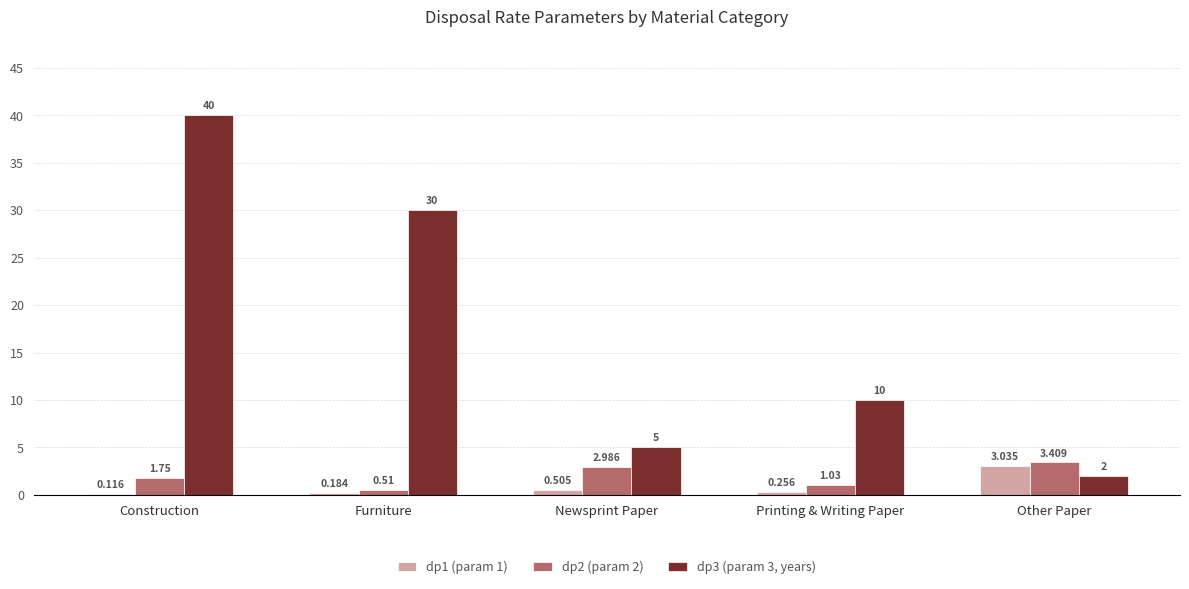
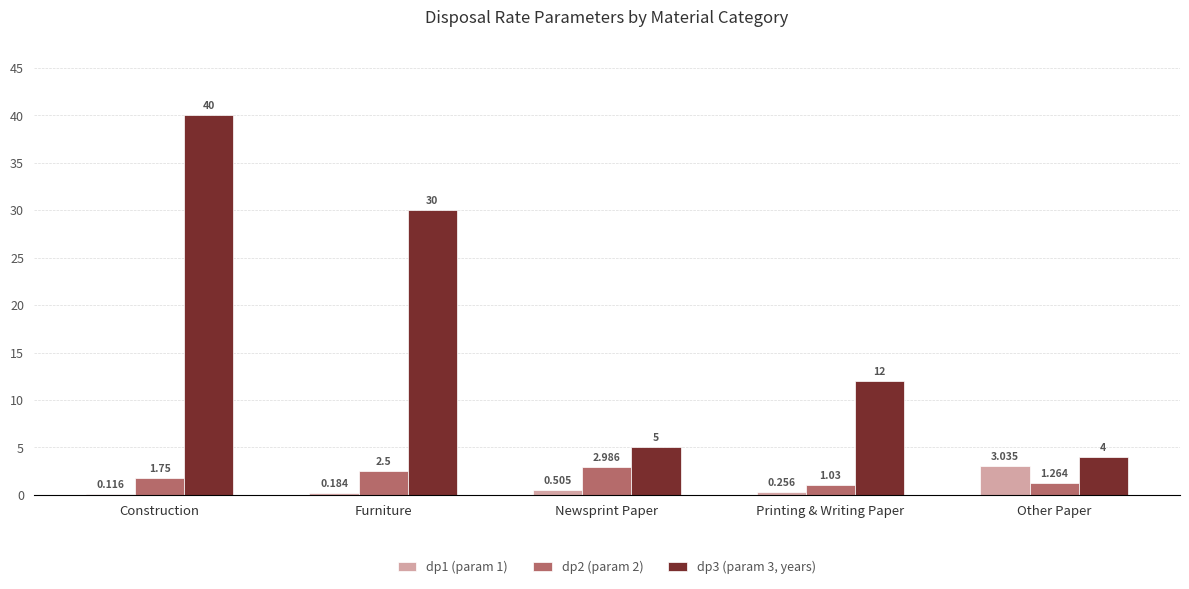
dp2 (param 2), Furniture: 0.51 -> 2.5
dp3 (param 3, years), Printing & Writing Paper: 10 -> 12
dp2 (param 2), Other Paper: 3.409 -> 1.264
dp3 (param 3, years), Other Paper: 2 -> 4
